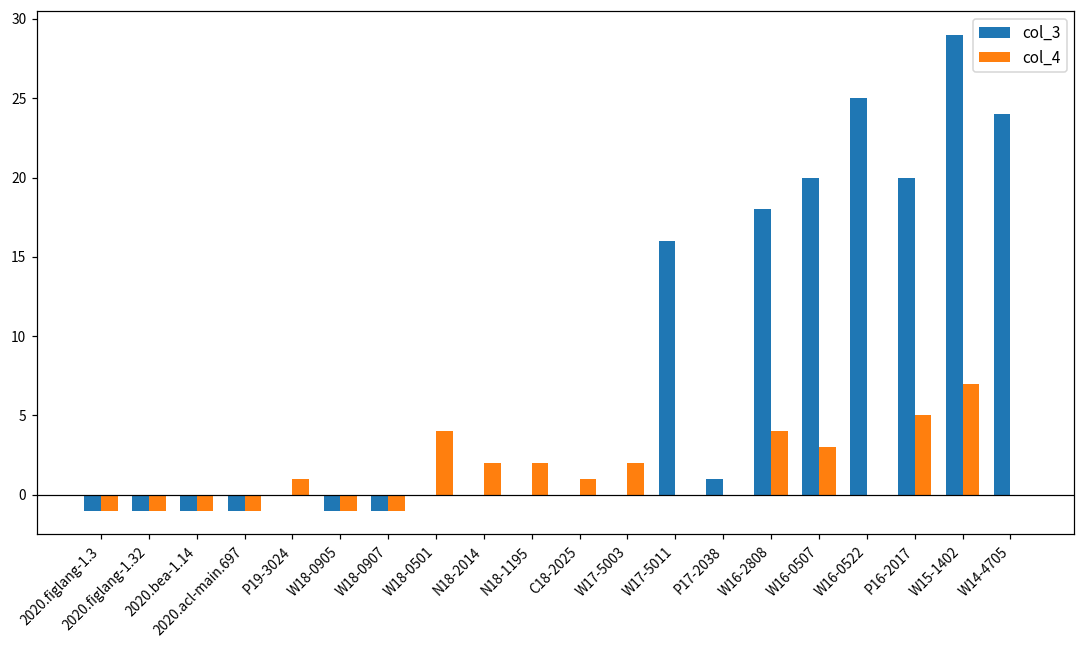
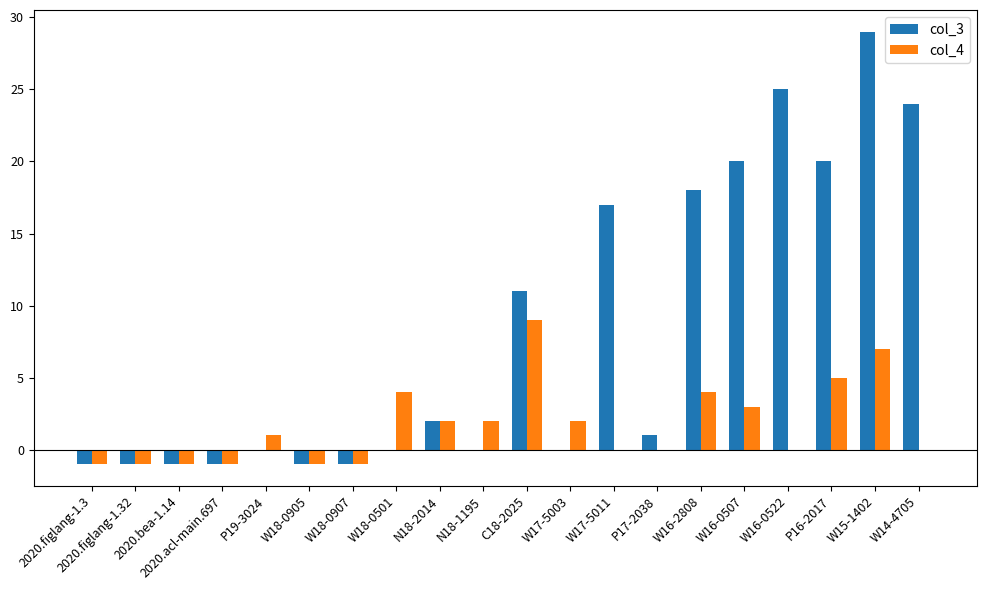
col_3, N18-2014: 0 -> 2
col_3, C18-2025: 0 -> 11
col_4, C18-2025: 1 -> 9
col_3, W17-5011: 16 -> 17
